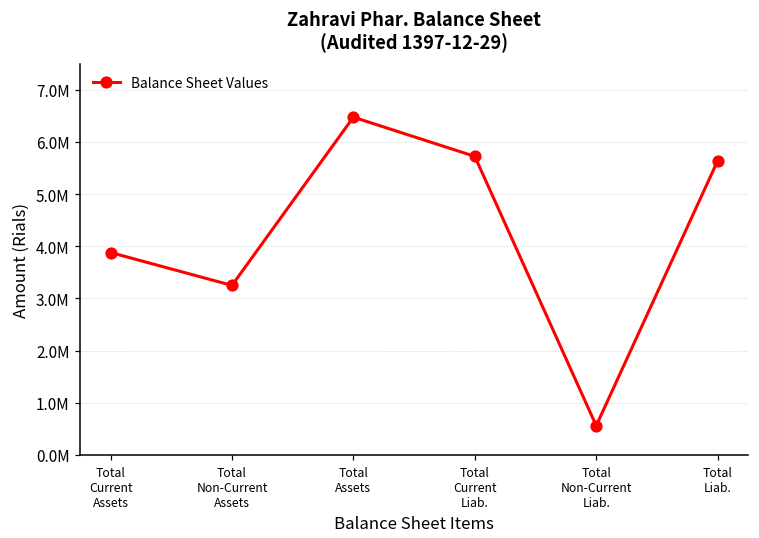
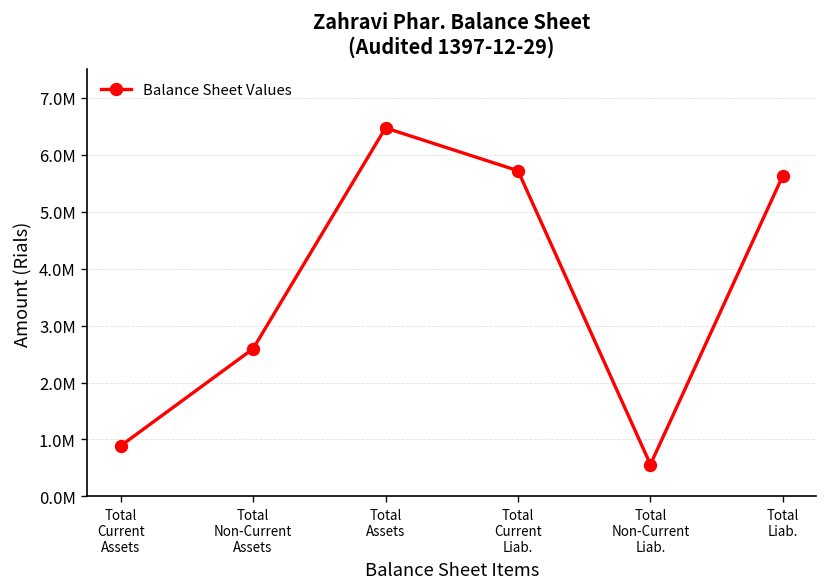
Total Current Assets: 3900000 -> 900000
Total Non-Current Assets: 3200000 -> 2600000
